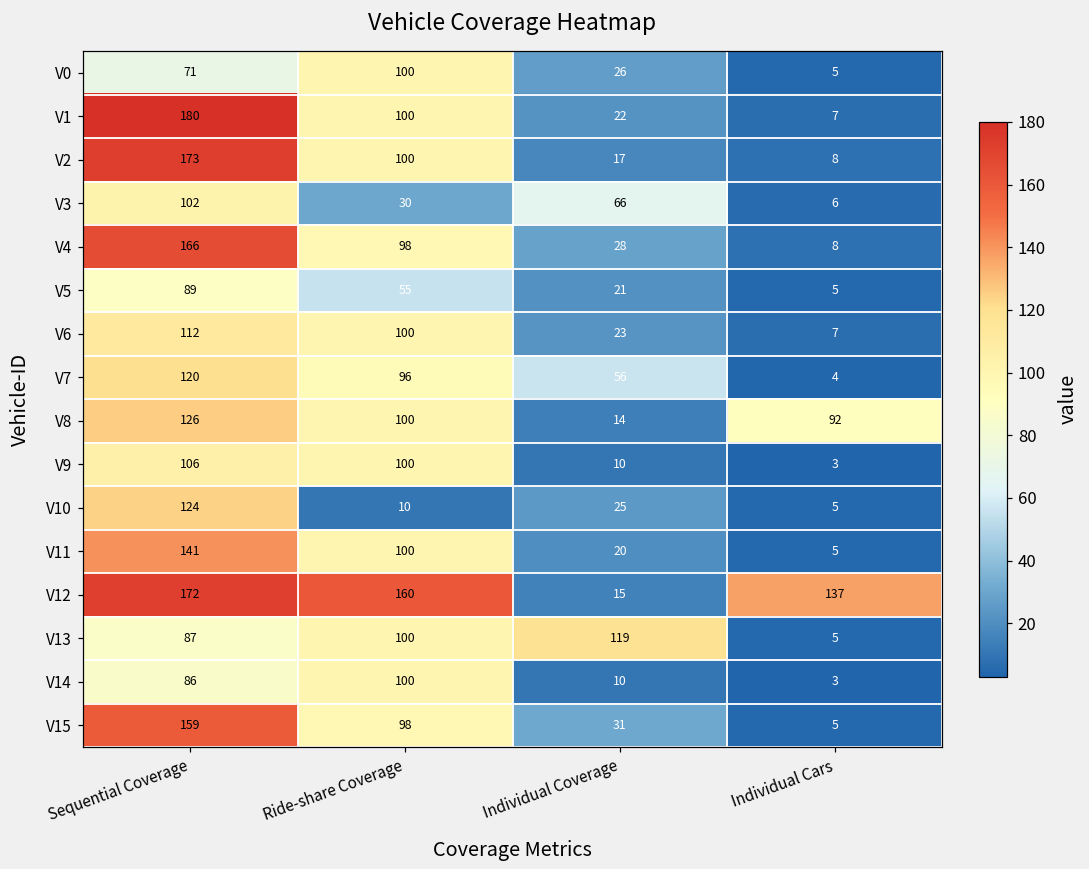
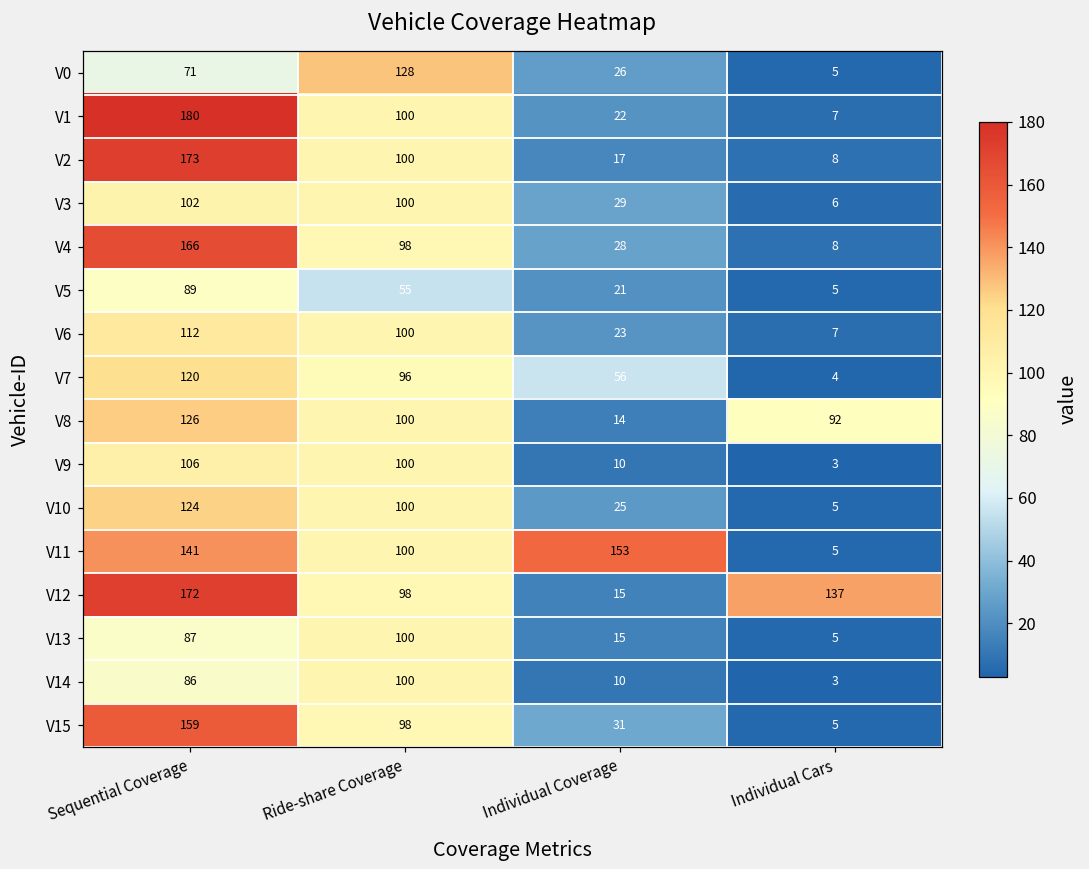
V0, Ride-share Coverage: 100 -> 128
V3, Ride-share Coverage: 30 -> 100
V3, Individual Coverage: 66 -> 29
V10, Ride-share Coverage: 10 -> 100
V11, Individual Coverage: 20 -> 153
V12, Ride-share Coverage: 160 -> 98
V13, Individual Coverage: 119 -> 15
